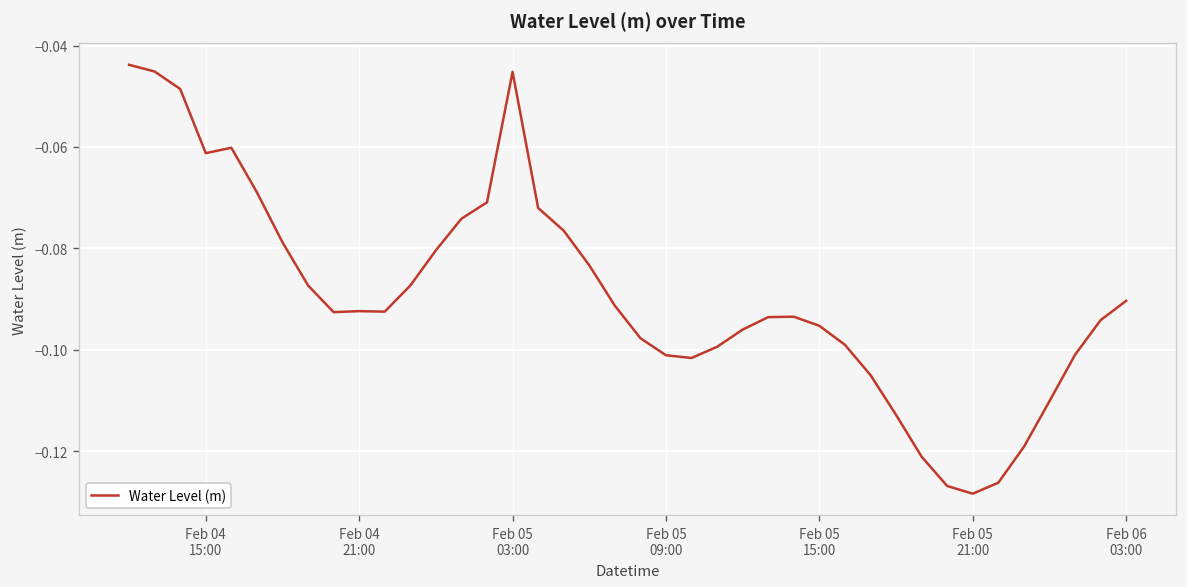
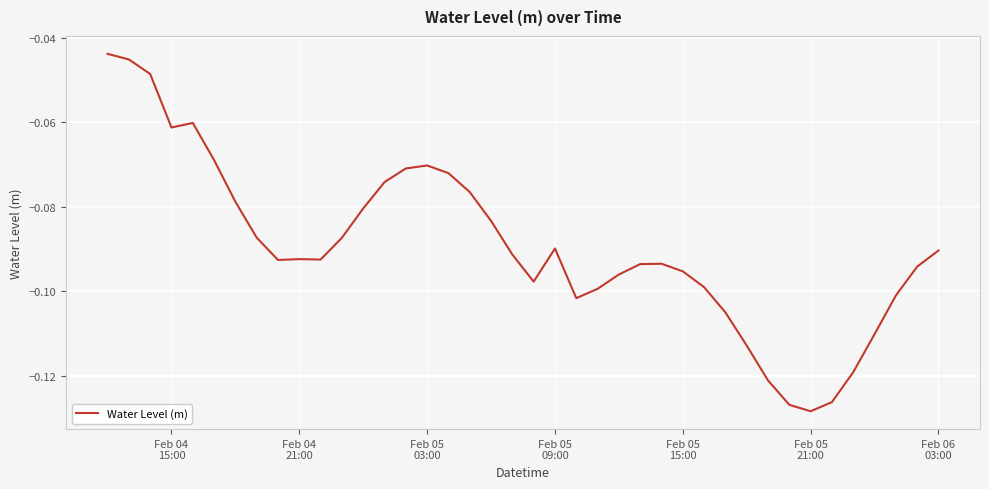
Feb 05 03:00: -0.045 -> -0.070
Feb 05 09:00: -0.101 -> -0.090
